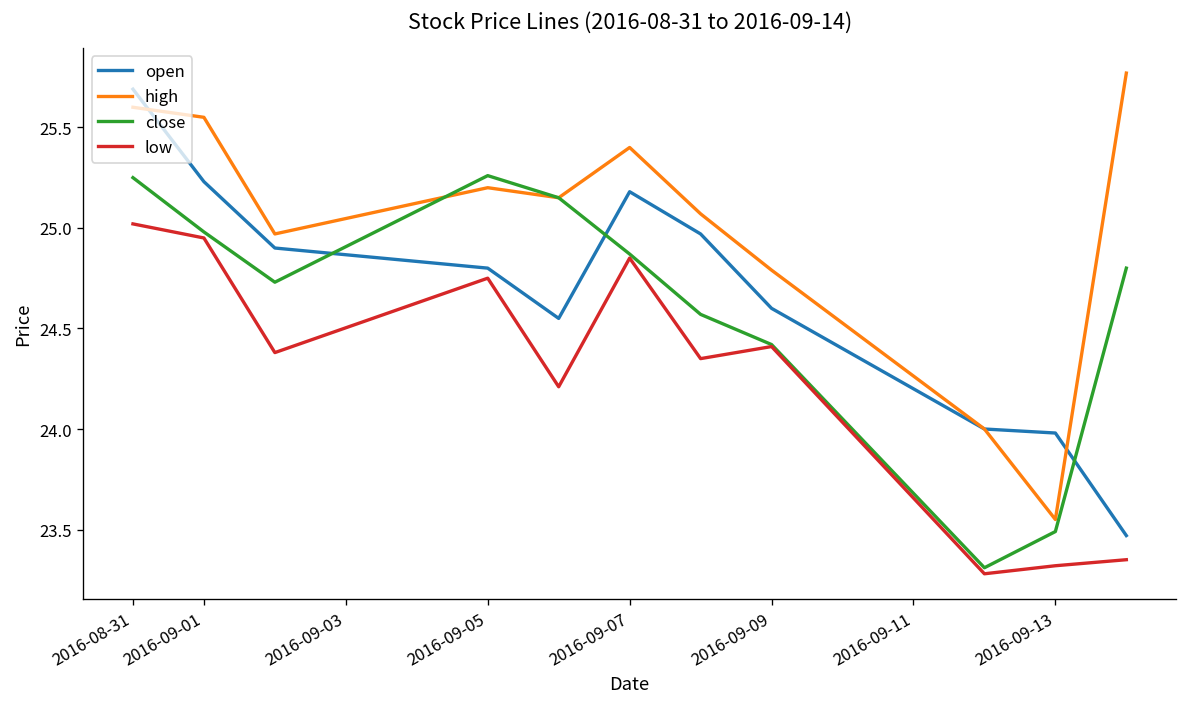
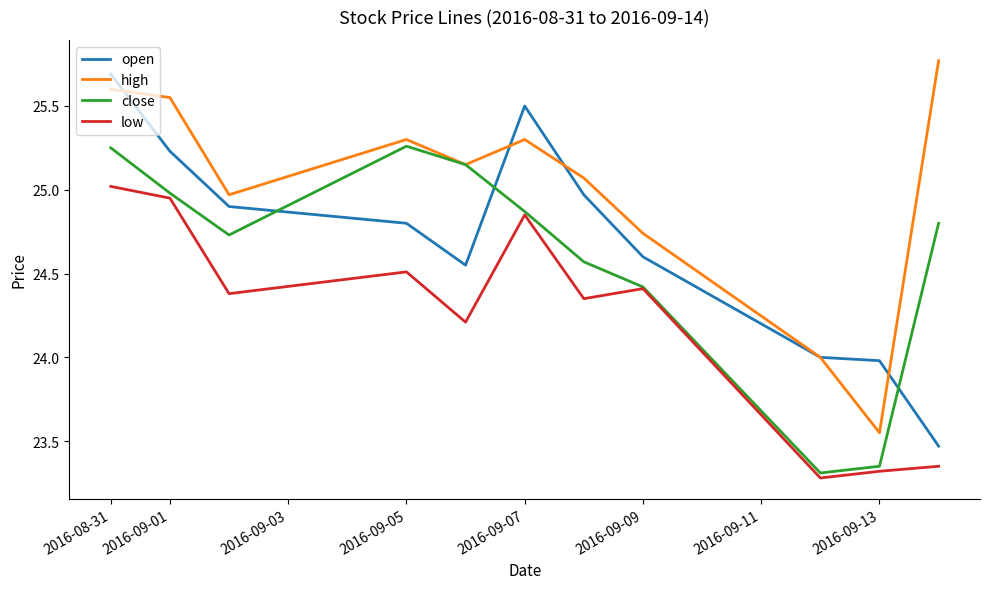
high, 2016-09-05: 25.2 -> 25.3
low, 2016-09-05: 24.75 -> 24.51
open, 2016-09-07: 25.18 -> 25.50
high, 2016-09-07: 25.4 -> 25.3
high, 2016-09-09: 24.79 -> 24.74
close, 2016-09-13: 23.49 -> 23.35
